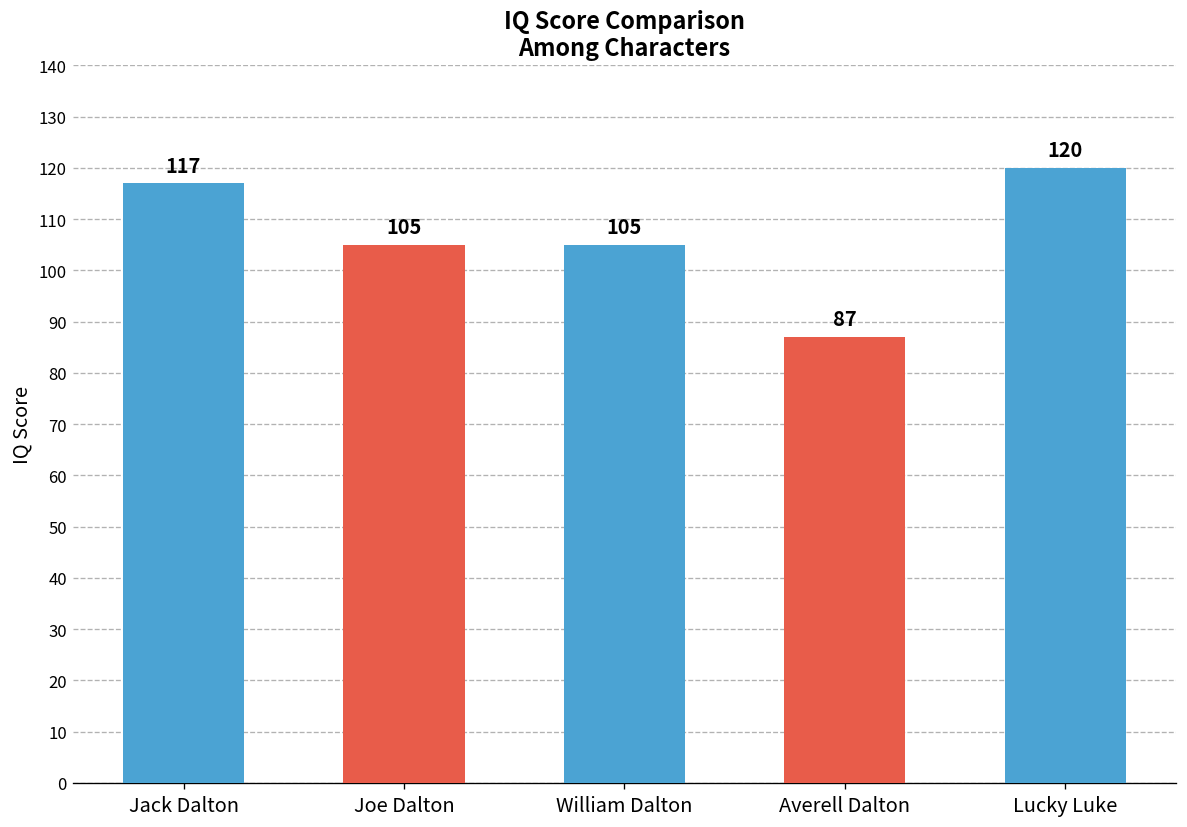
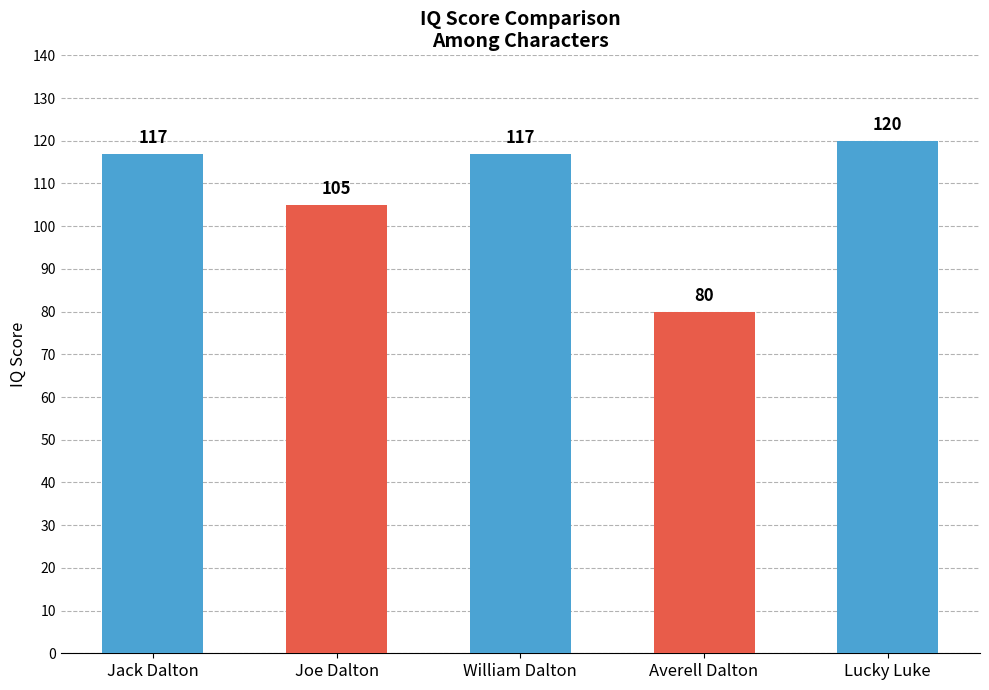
William Dalton: 105 -> 117
Averell Dalton: 87 -> 80
